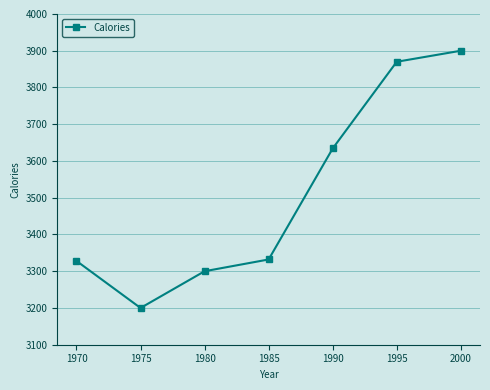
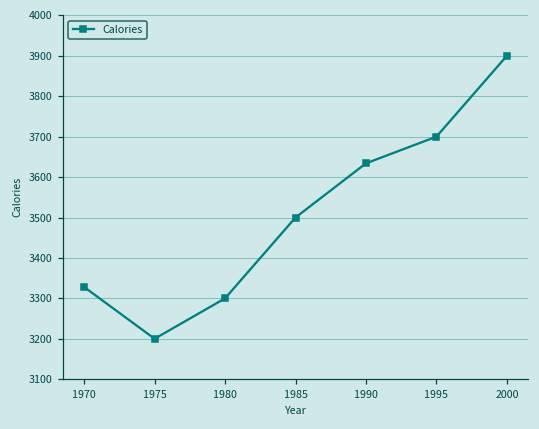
1985: 3330 -> 3500
1995: 3870 -> 3700
